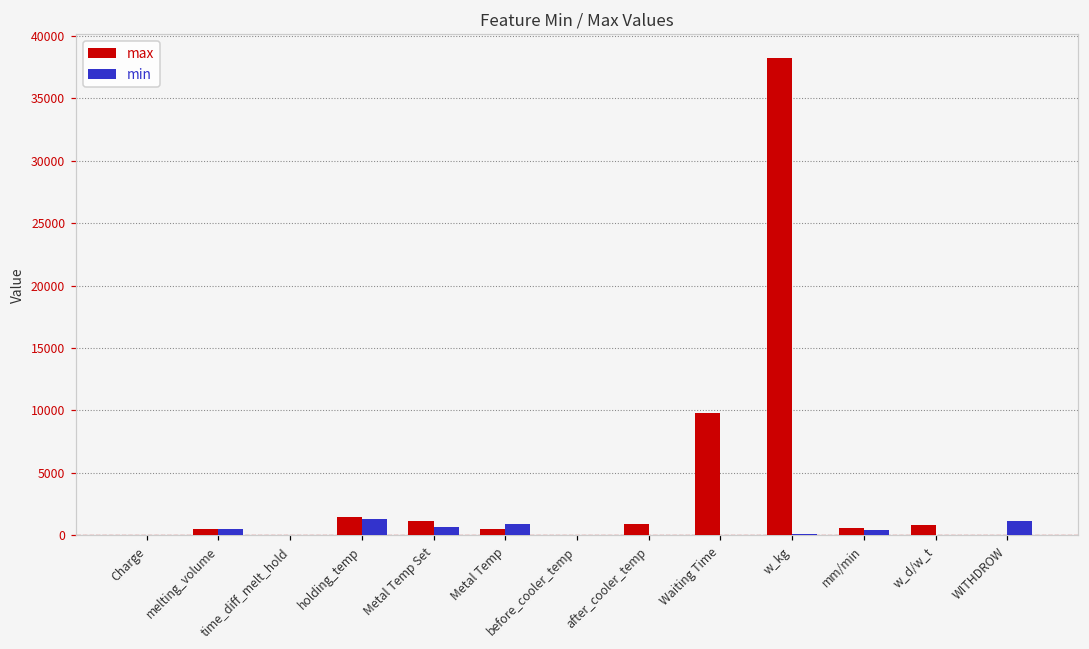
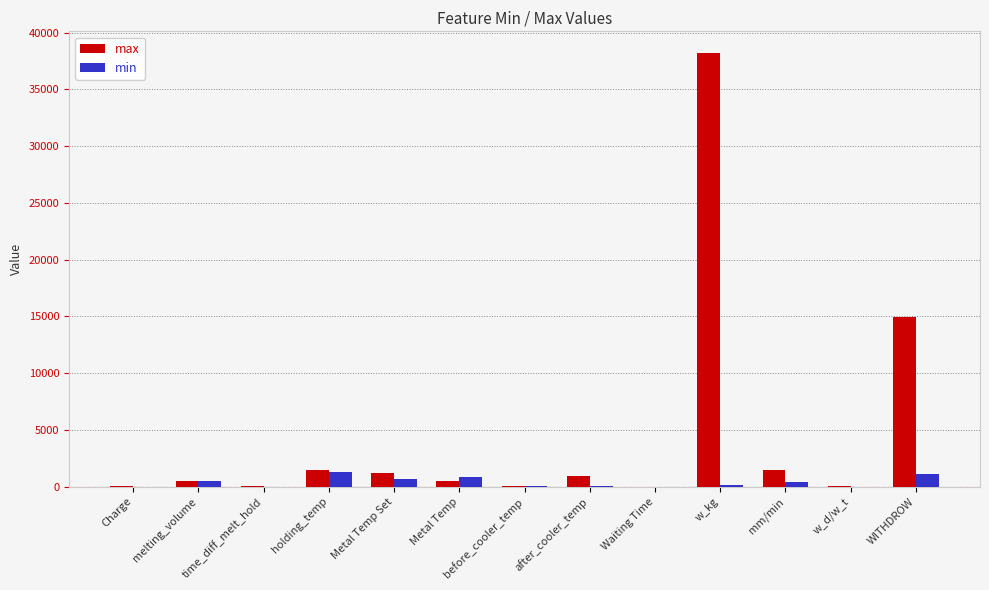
max, Waiting Time: 9800 -> 0
max, mm/min: 600 -> 1500
max, w_d/w_t: 800 -> 0
max, WITHDROW: 100 -> 14900
